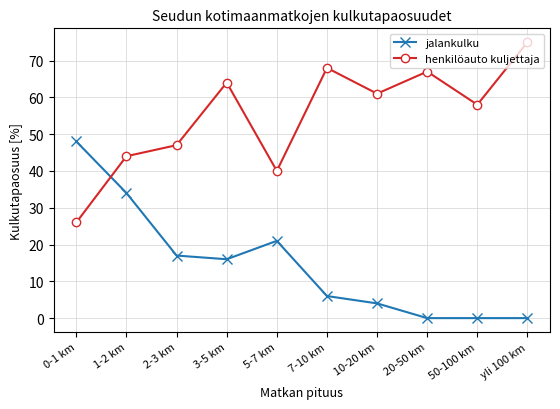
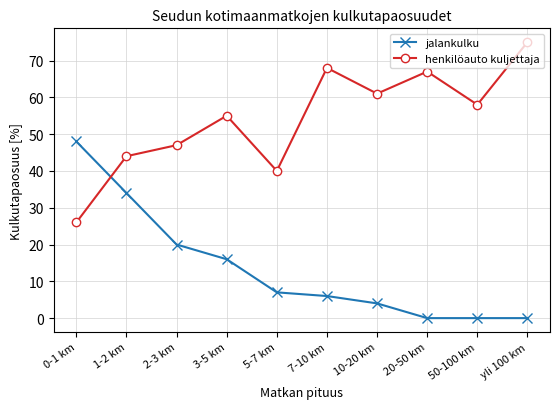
jalankulku, 2-3 km: 17 -> 20
henkilöauto kuljettaja, 3-5 km: 64 -> 55
jalankulku, 5-7 km: 21 -> 7
